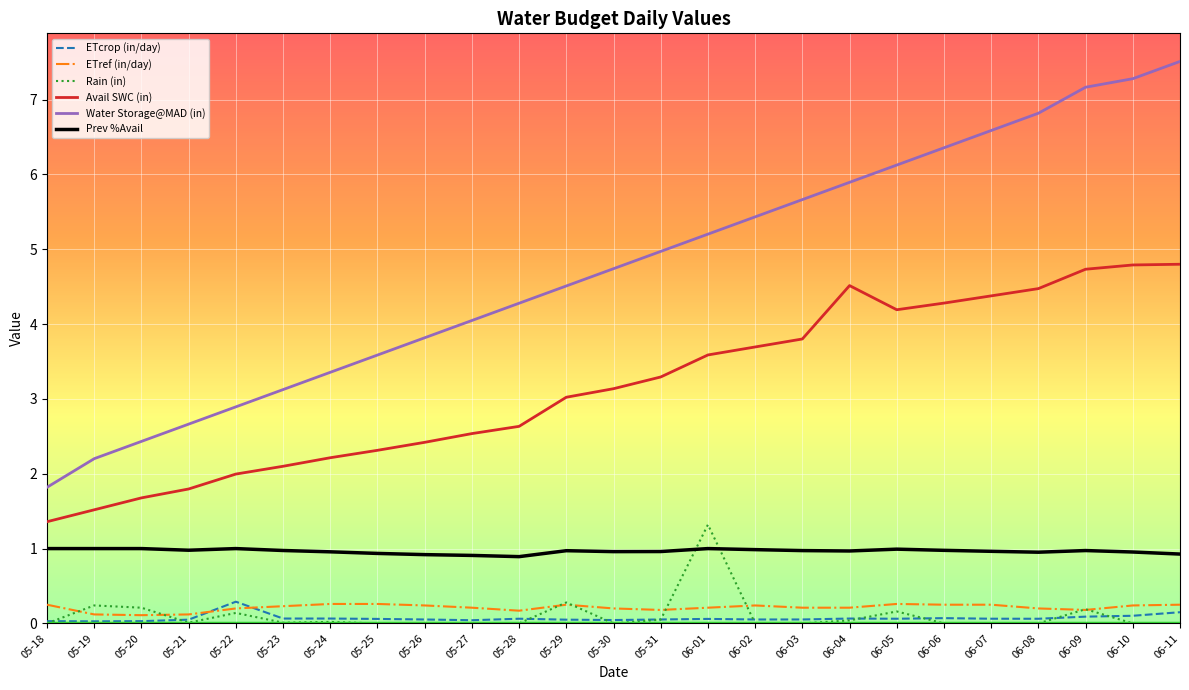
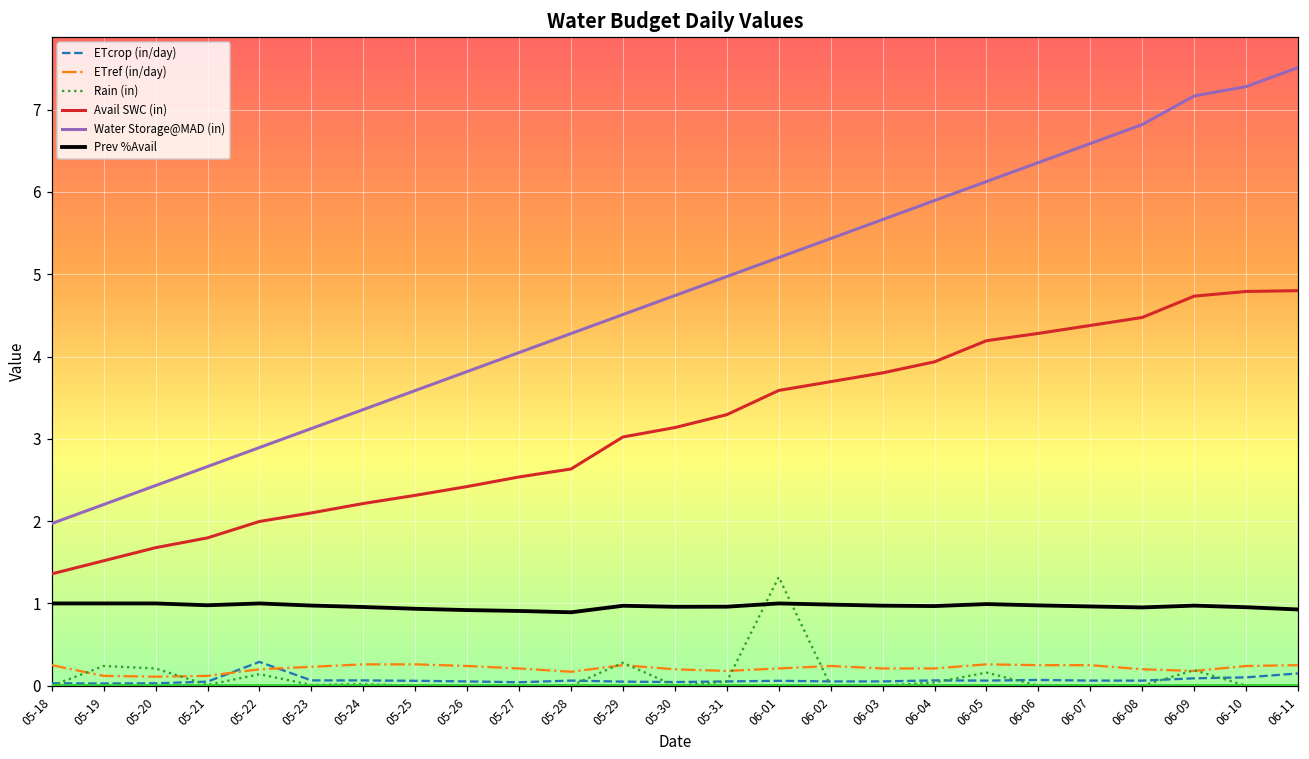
Water Storage@MAD (in), 05-18: 1.8 -> 2.0
Avail SWC (in), 06-04: 4.5 -> 3.9
